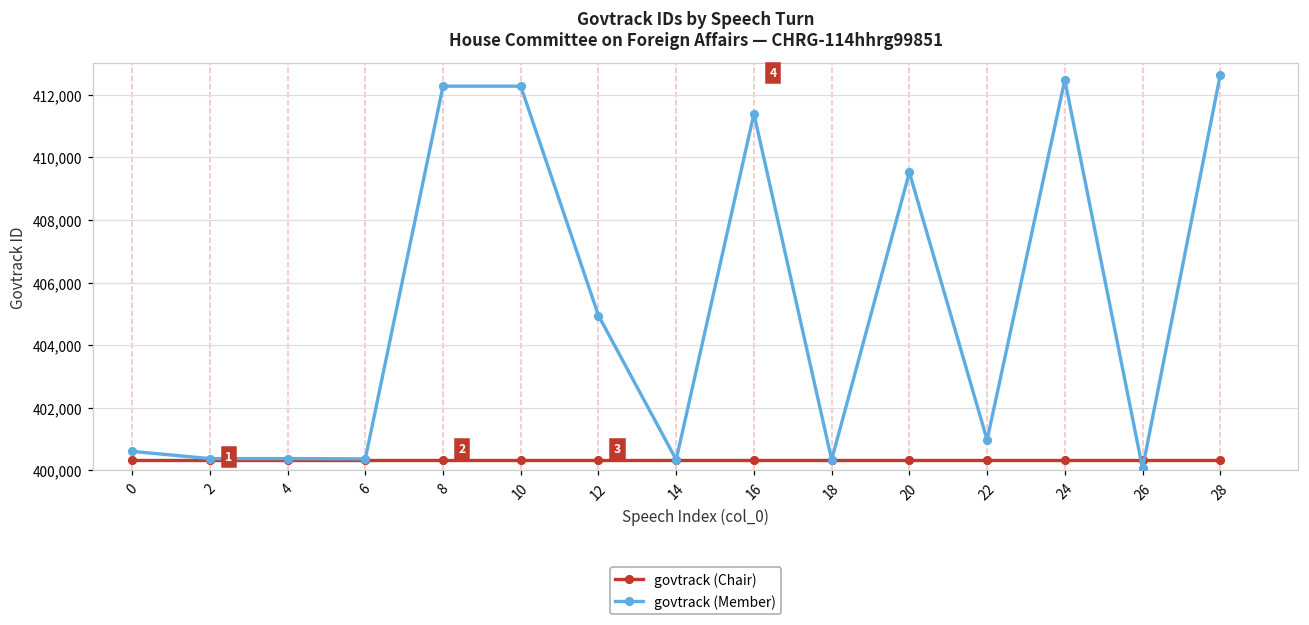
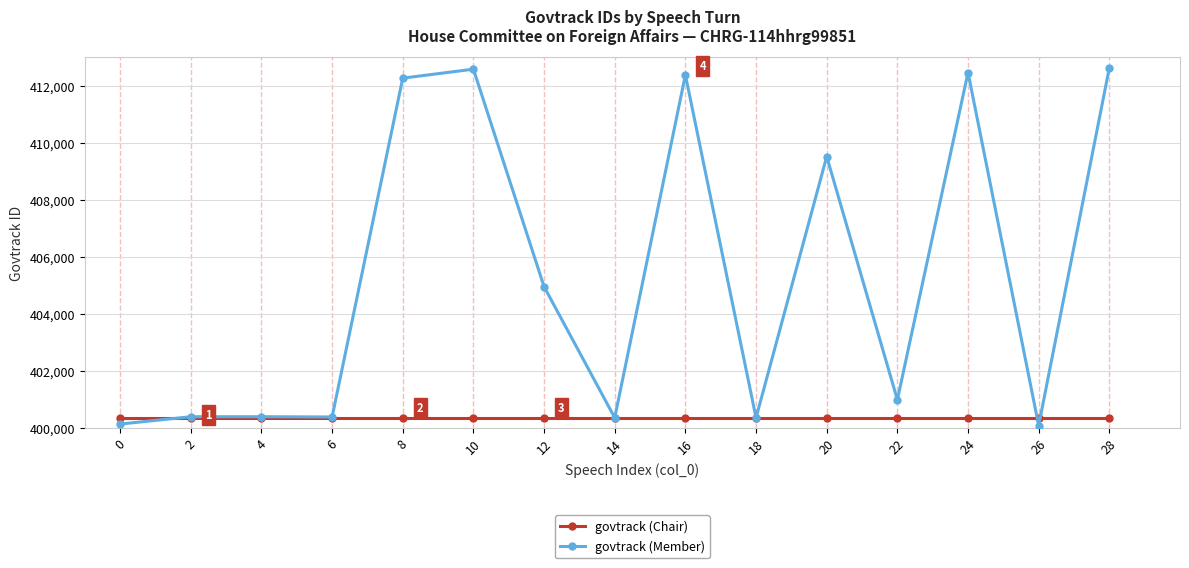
govtrack (Member), 0: 400,600 -> 400,100
govtrack (Member), 10: 412,300 -> 412,600
govtrack (Member), 16: 411,400 -> 412,400
